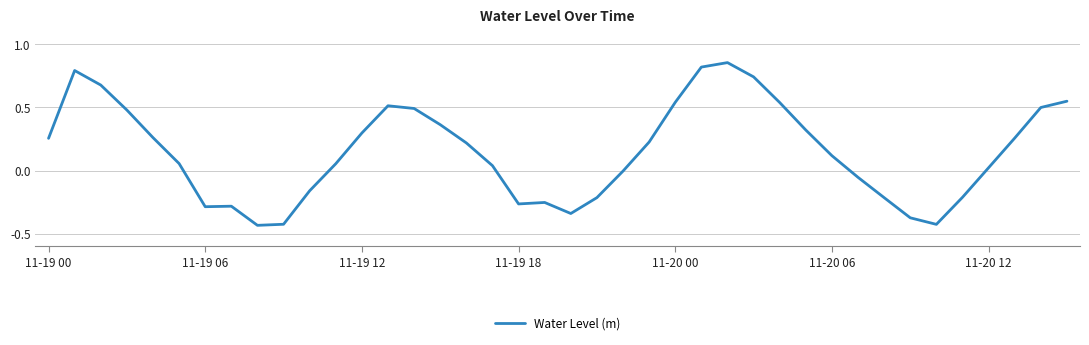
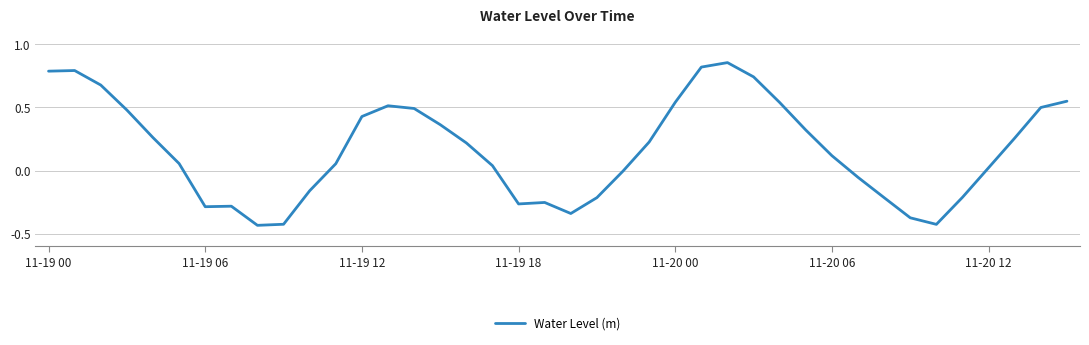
11-19 00: 0.26 -> 0.79
11-19 12: 0.30 -> 0.43
